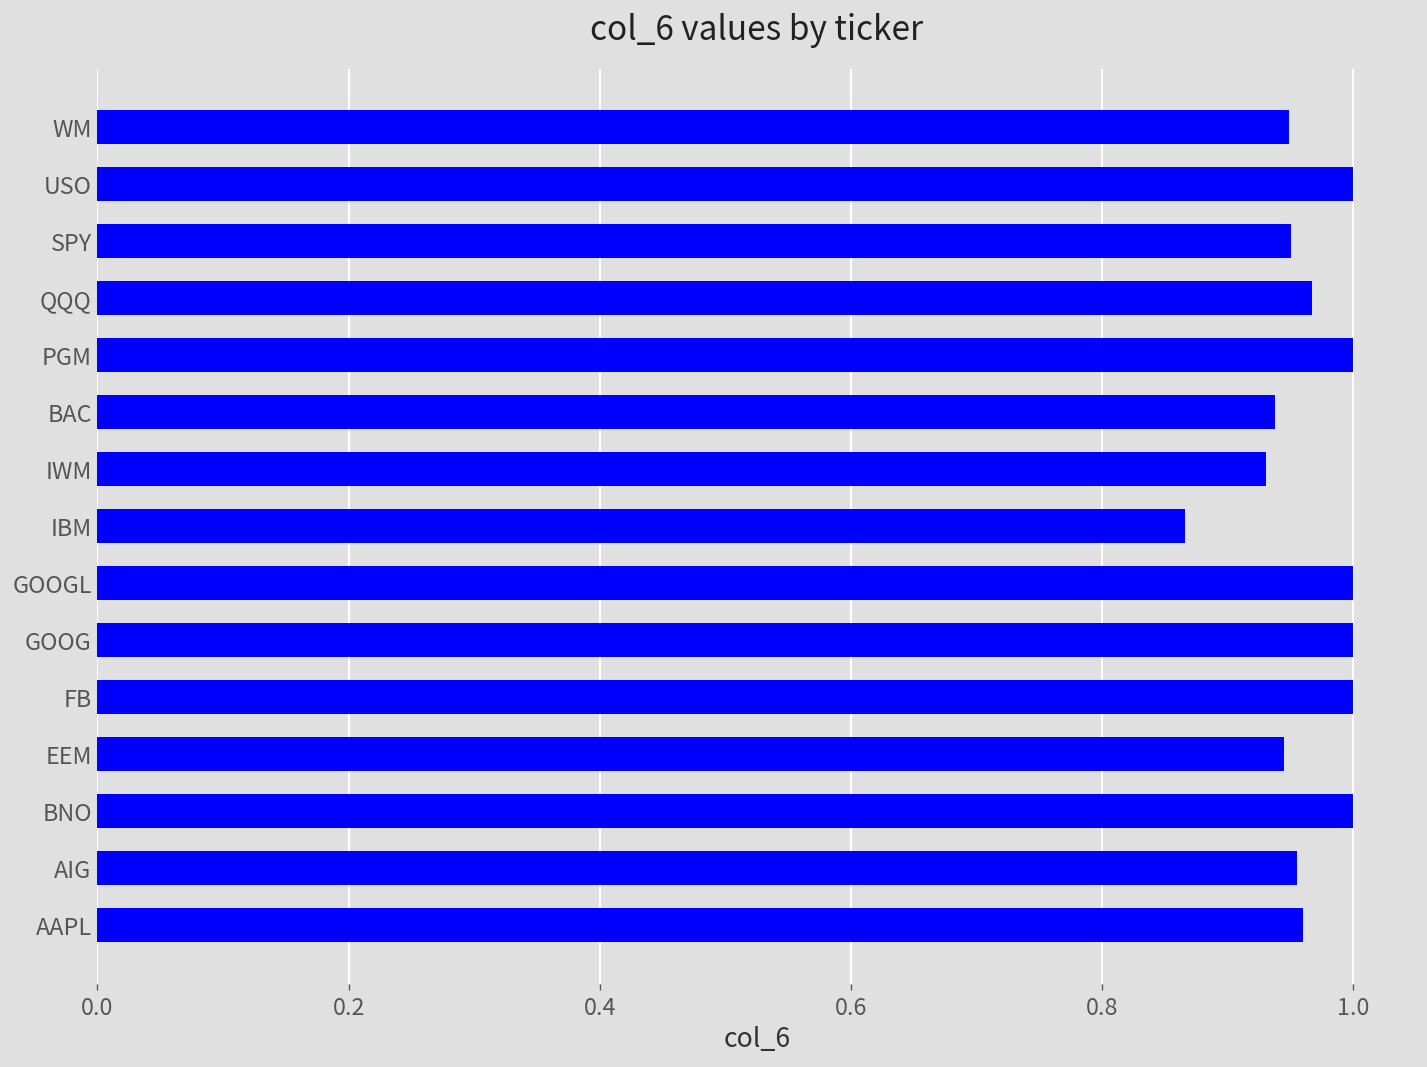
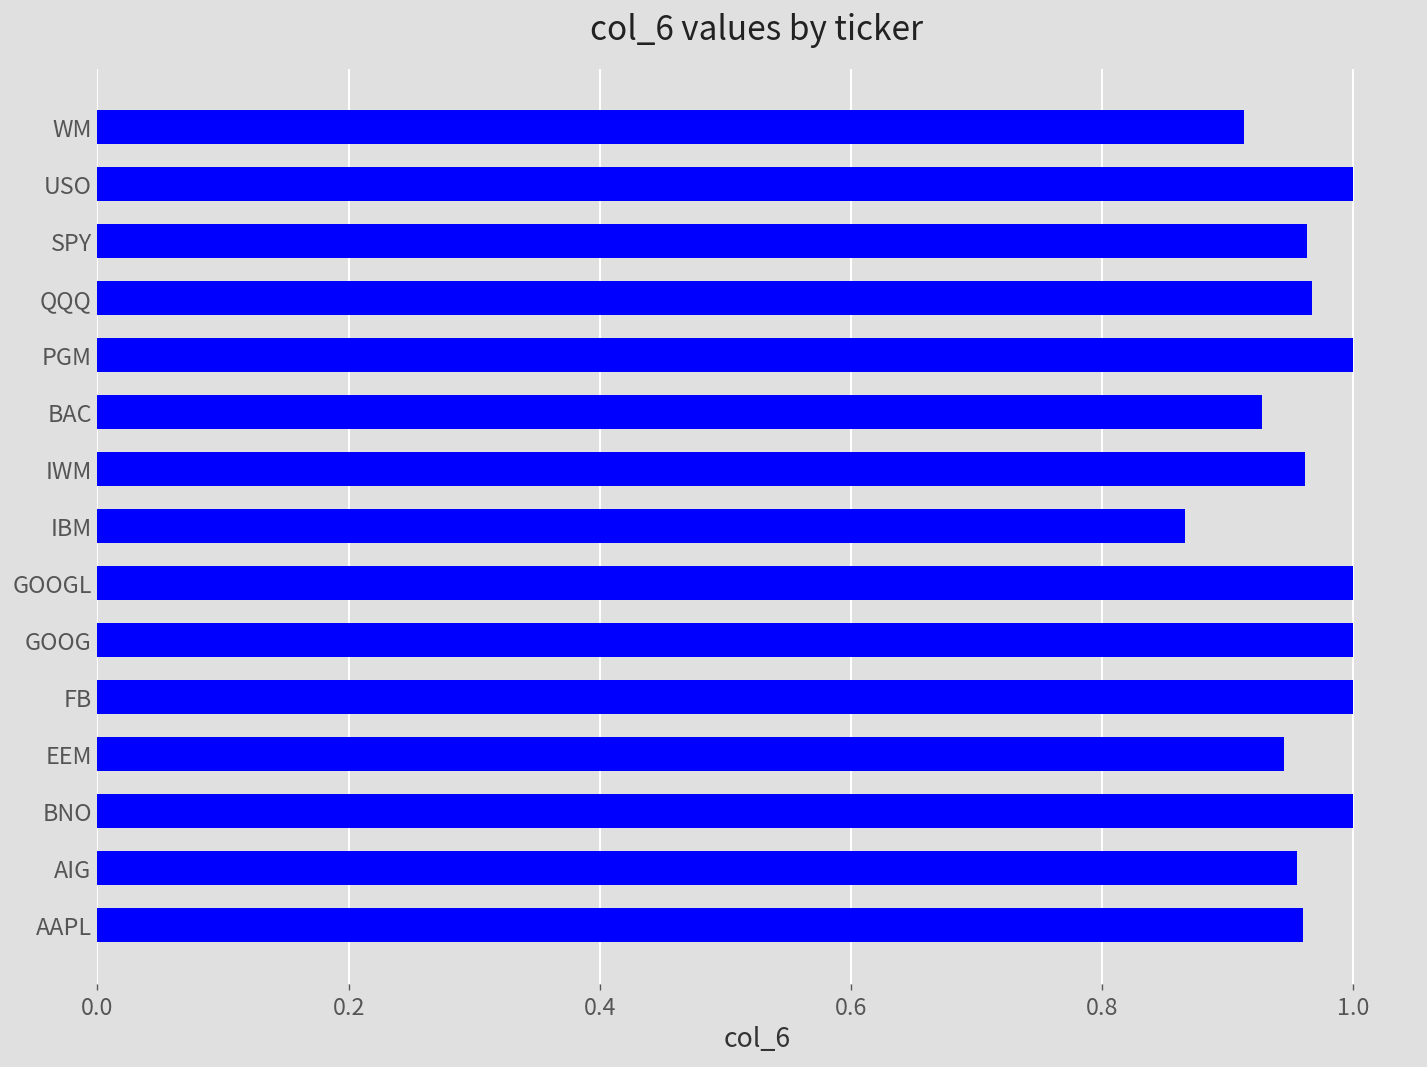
WM: 0.949 -> 0.913
SPY: 0.950 -> 0.963
BAC: 0.938 -> 0.927
IWM: 0.930 -> 0.962
